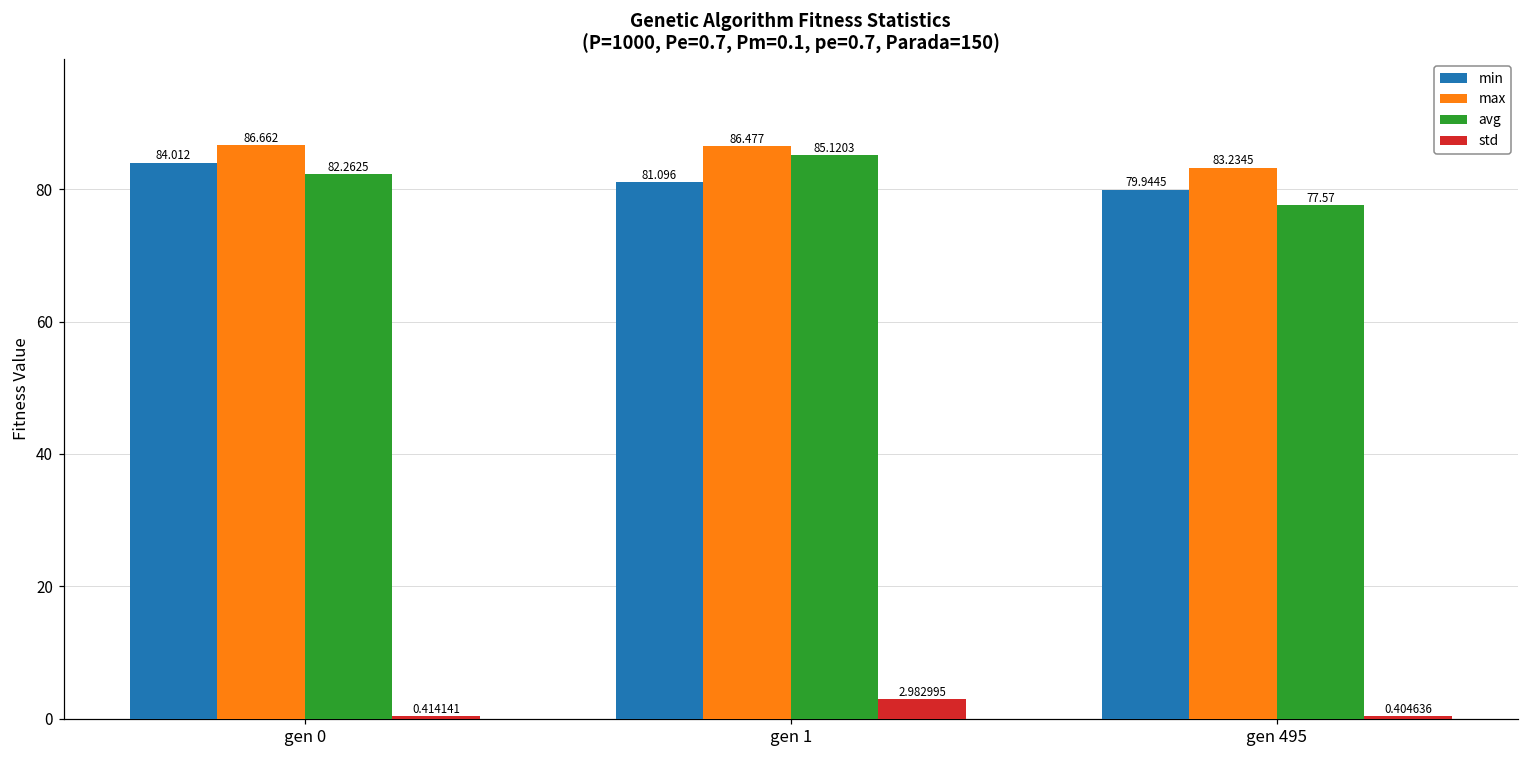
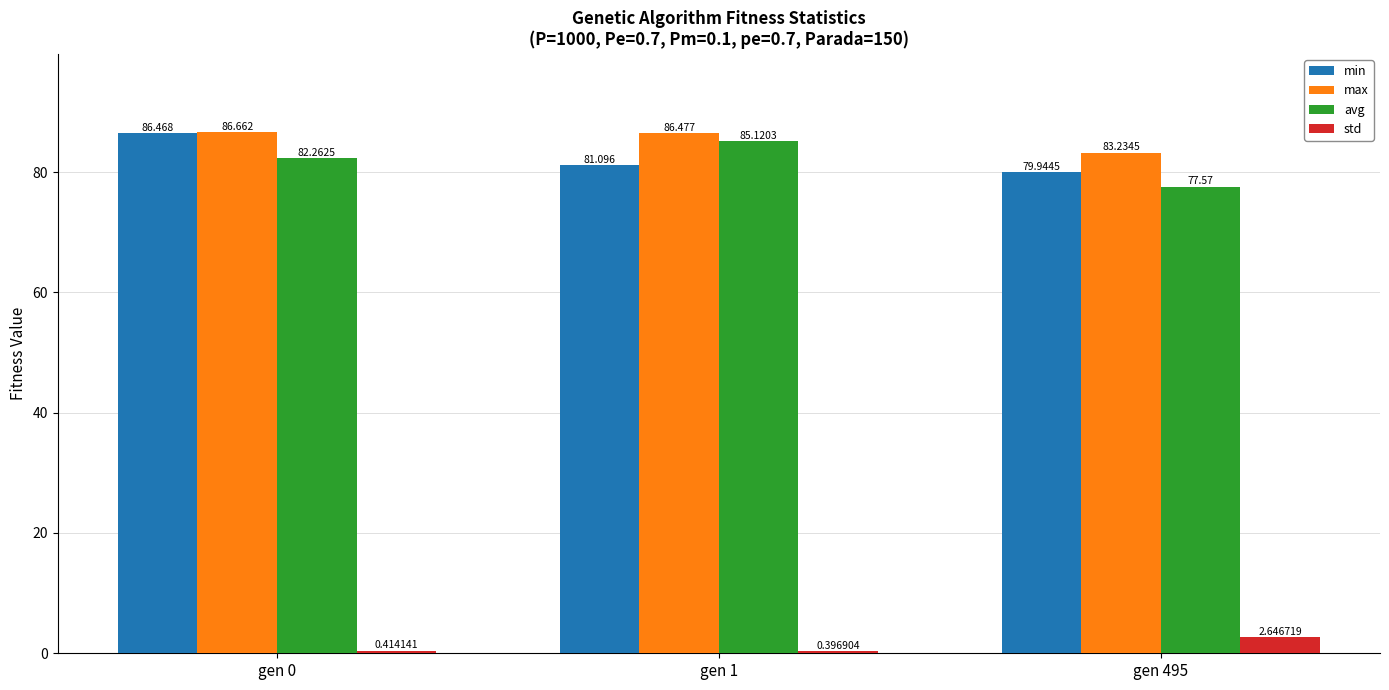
min, gen 0: 84.012 -> 86.468
std, gen 1: 2.982995 -> 0.396904
std, gen 495: 0.404636 -> 2.646719
